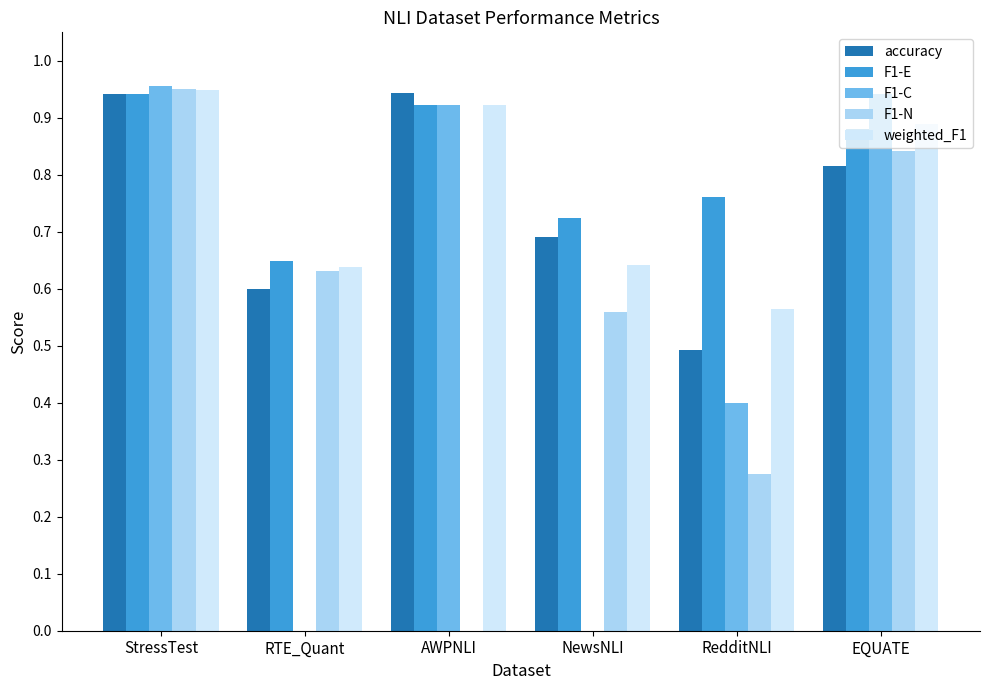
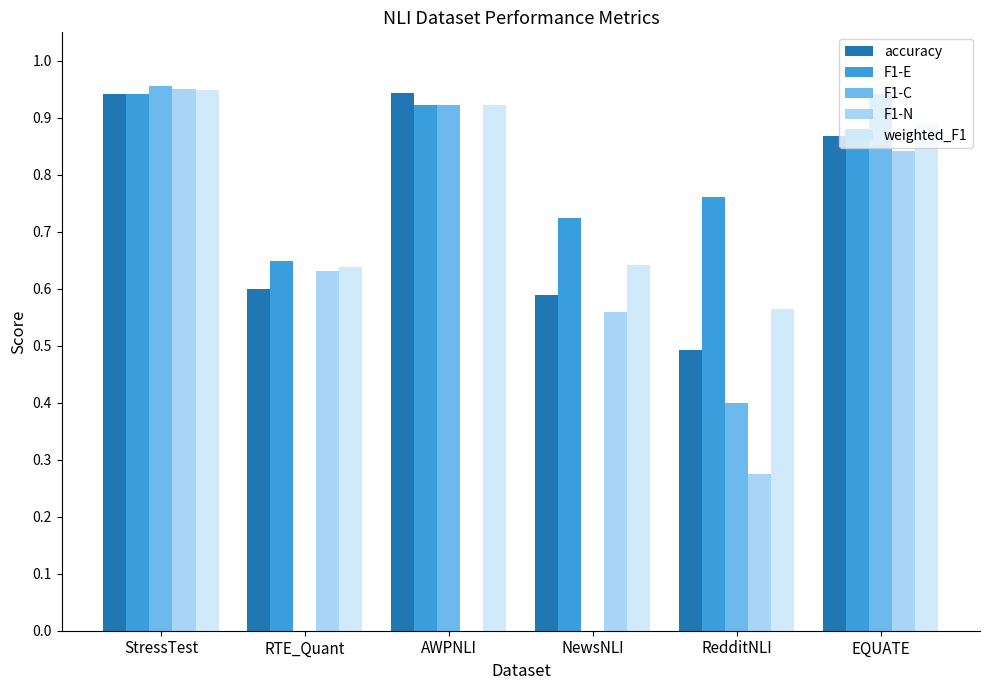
accuracy, NewsNLI: 0.69 -> 0.59
accuracy, EQUATE: 0.82 -> 0.87
